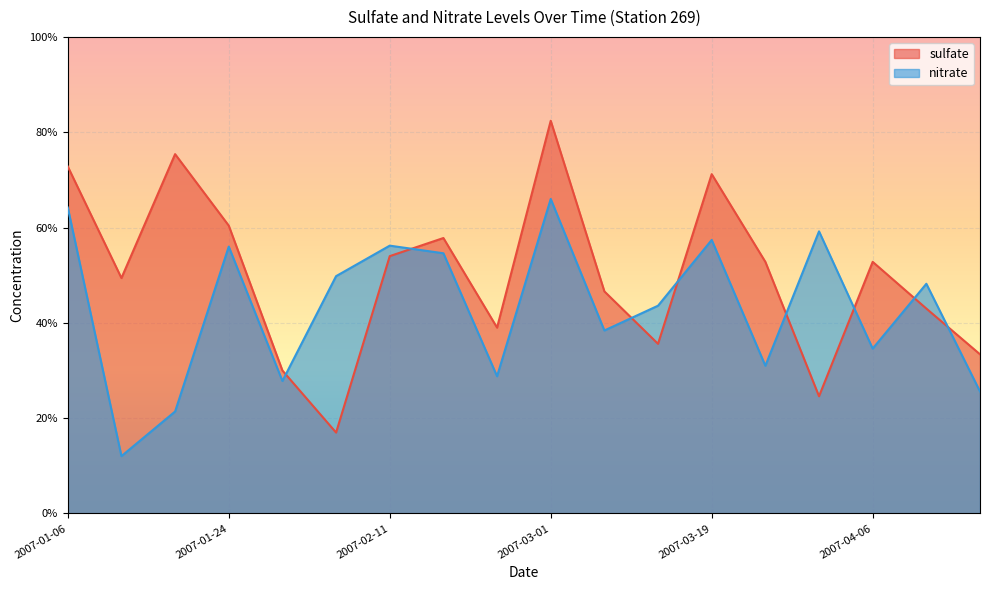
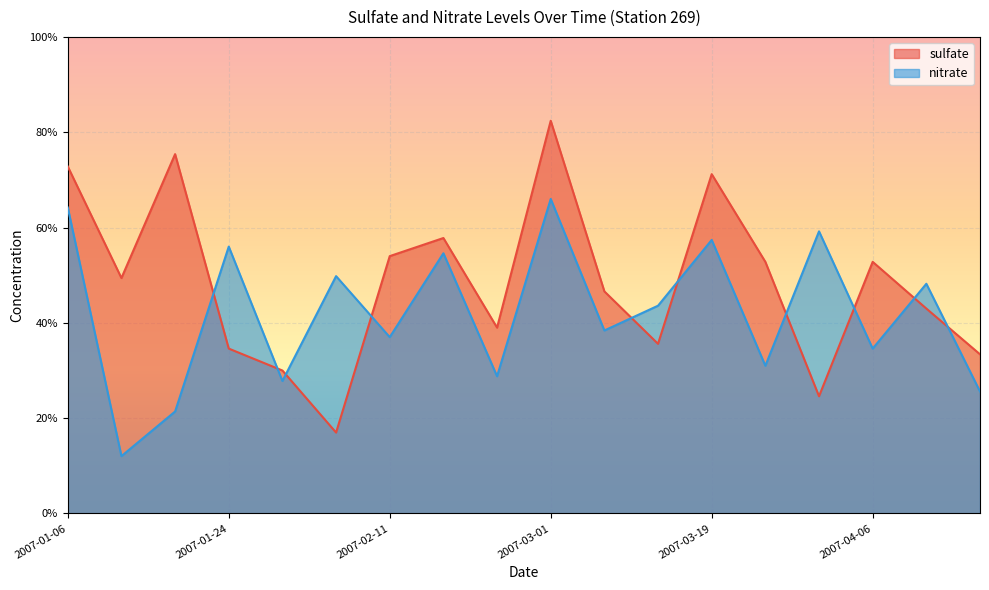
sulfate, 2007-01-24: 60% -> 35%
nitrate, 2007-02-11: 56% -> 37%
